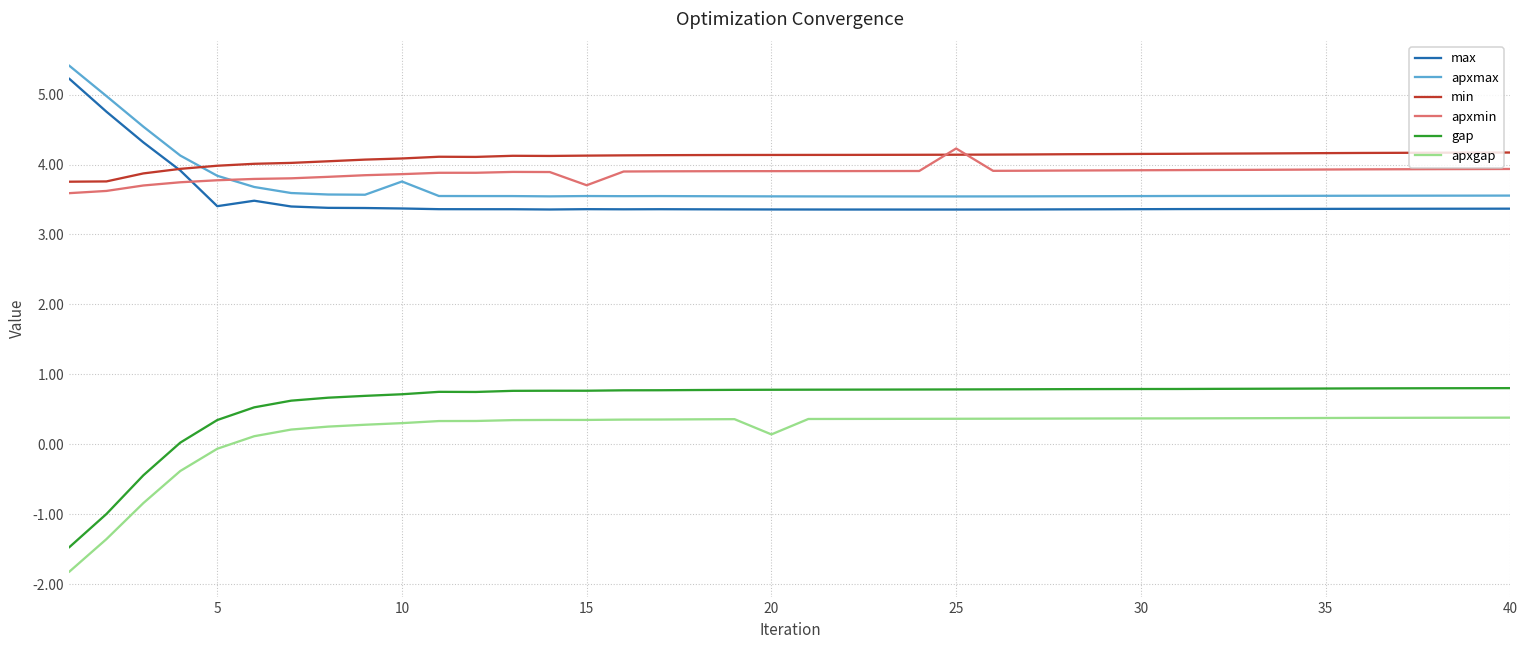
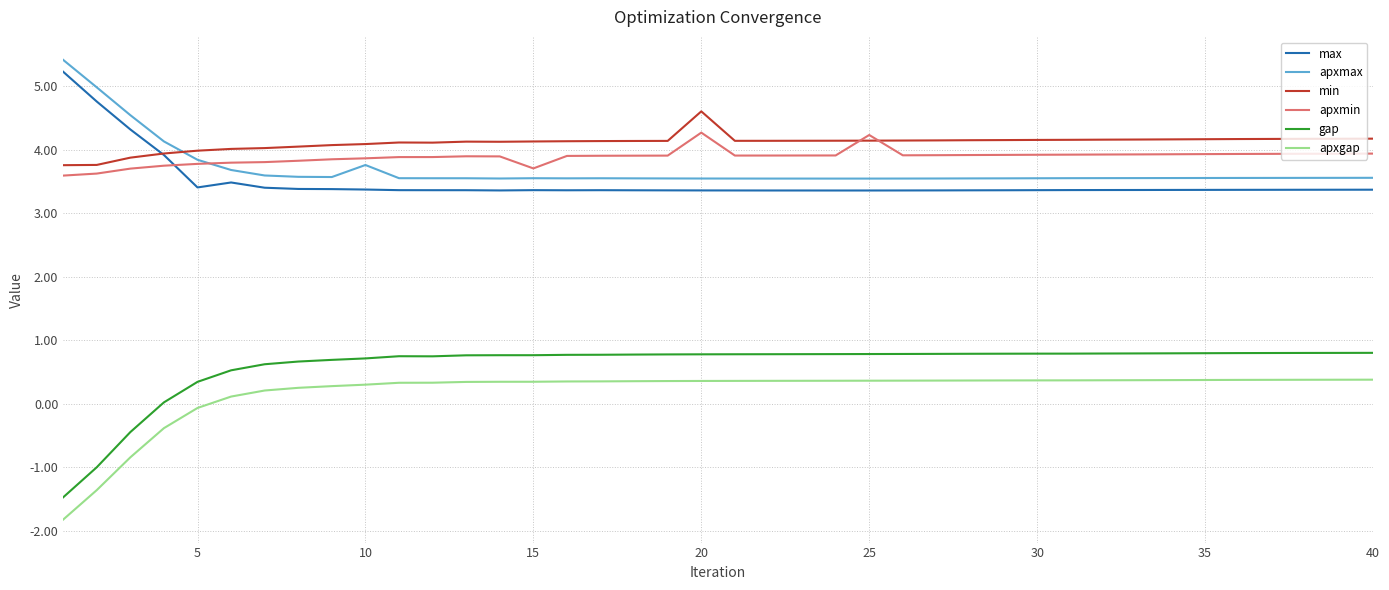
min, 20: 4.1 -> 4.6
apxmin, 20: 3.9 -> 4.3
apxgap, 20: 0.1 -> 0.4
